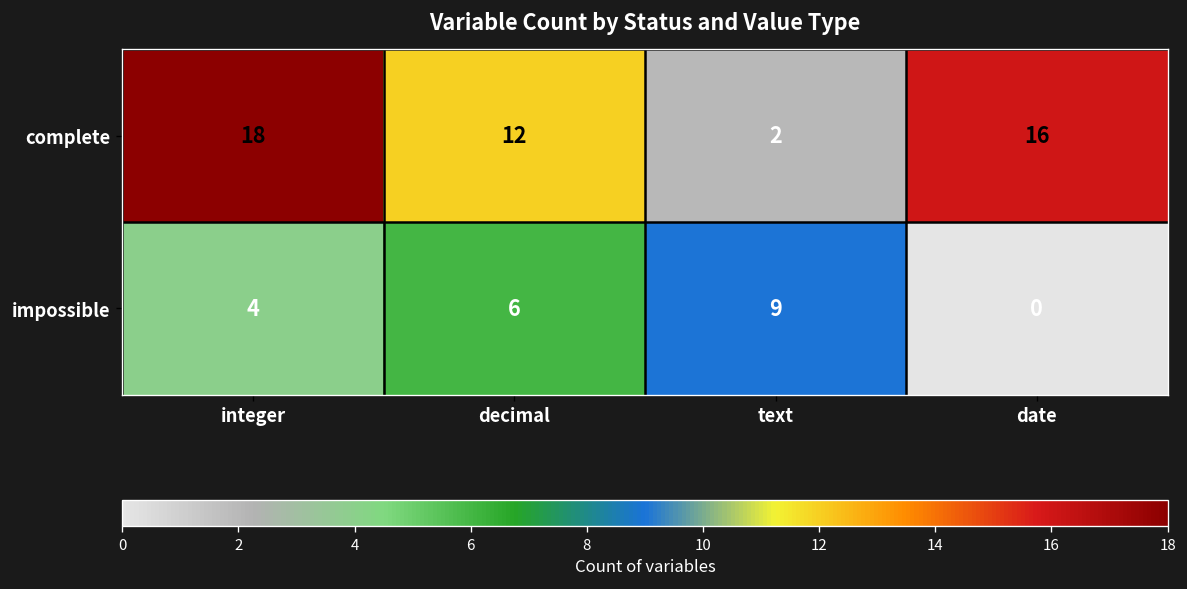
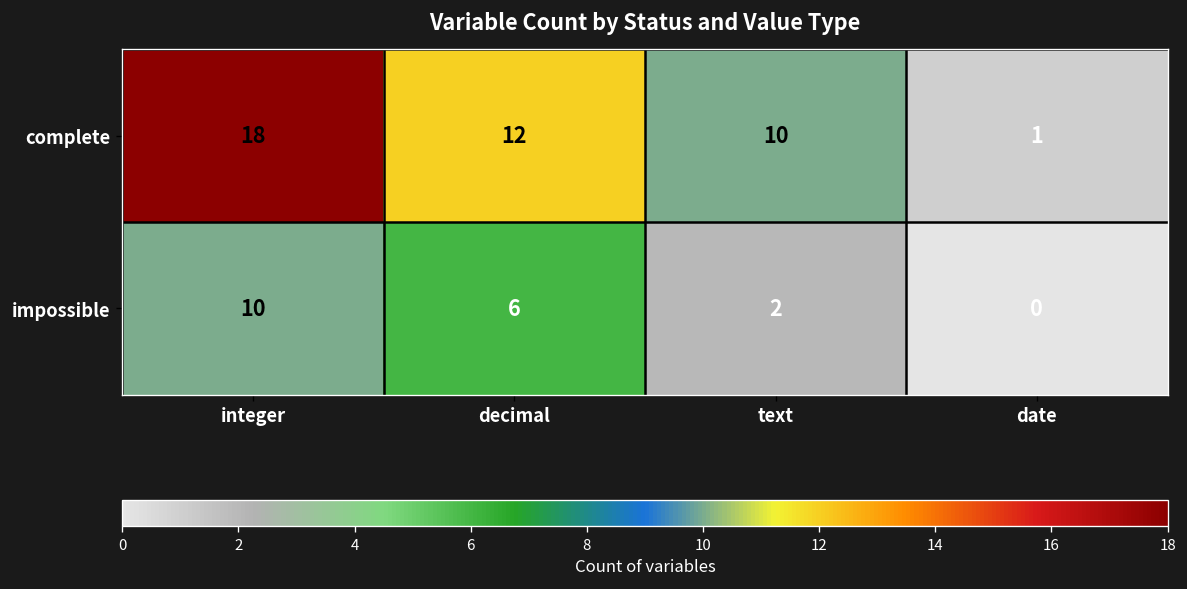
complete, text: 2 -> 10
complete, date: 16 -> 1
impossible, integer: 4 -> 10
impossible, text: 9 -> 2
